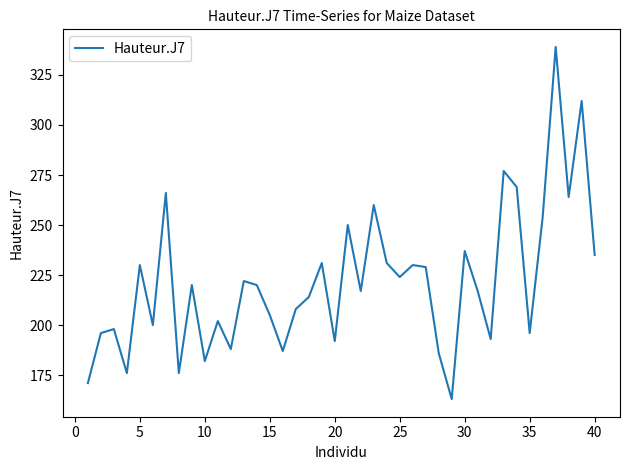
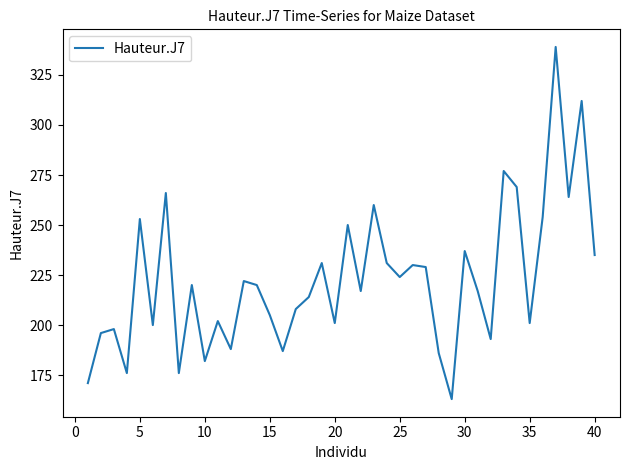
5: 230 -> 253
20: 192 -> 201
35: 196 -> 201
